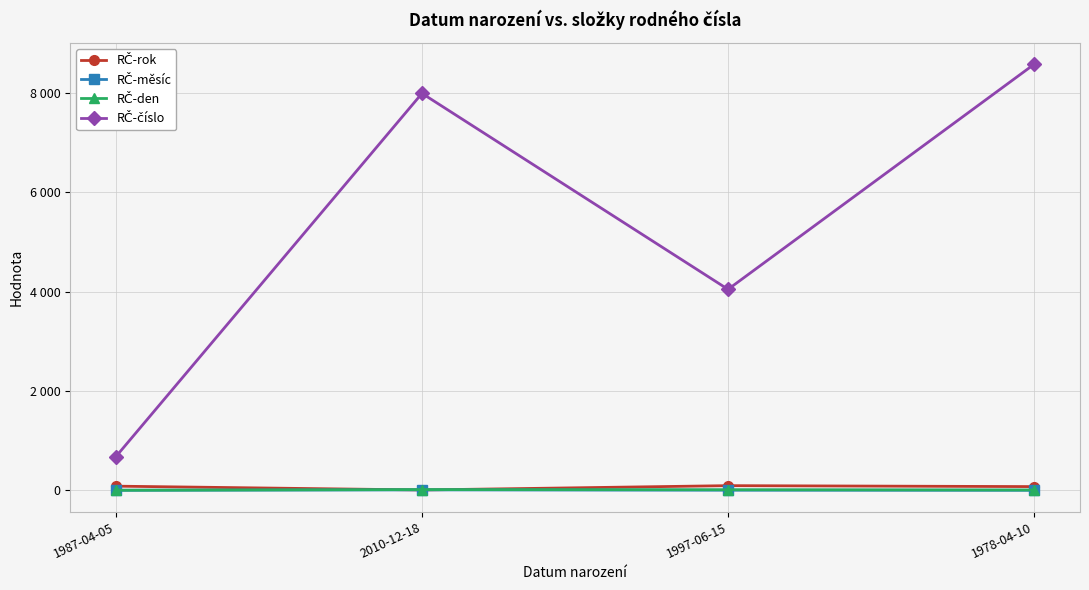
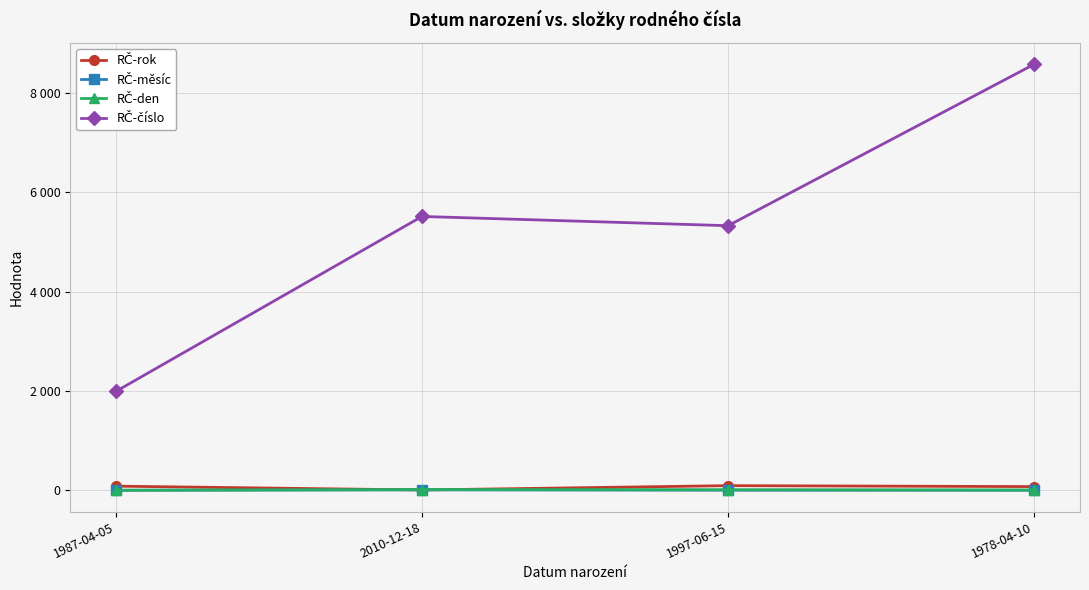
RČ-číslo, 1987-04-05: 700 -> 2000
RČ-číslo, 2010-12-18: 8000 -> 5500
RČ-číslo, 1997-06-15: 4000 -> 5300
